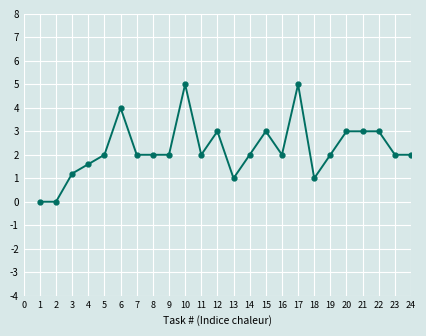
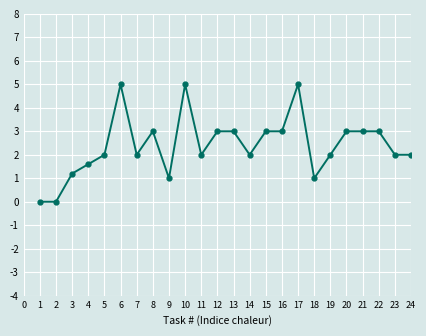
6: 4 -> 5
8: 2 -> 3
9: 2 -> 1
13: 1 -> 3
16: 2 -> 3
